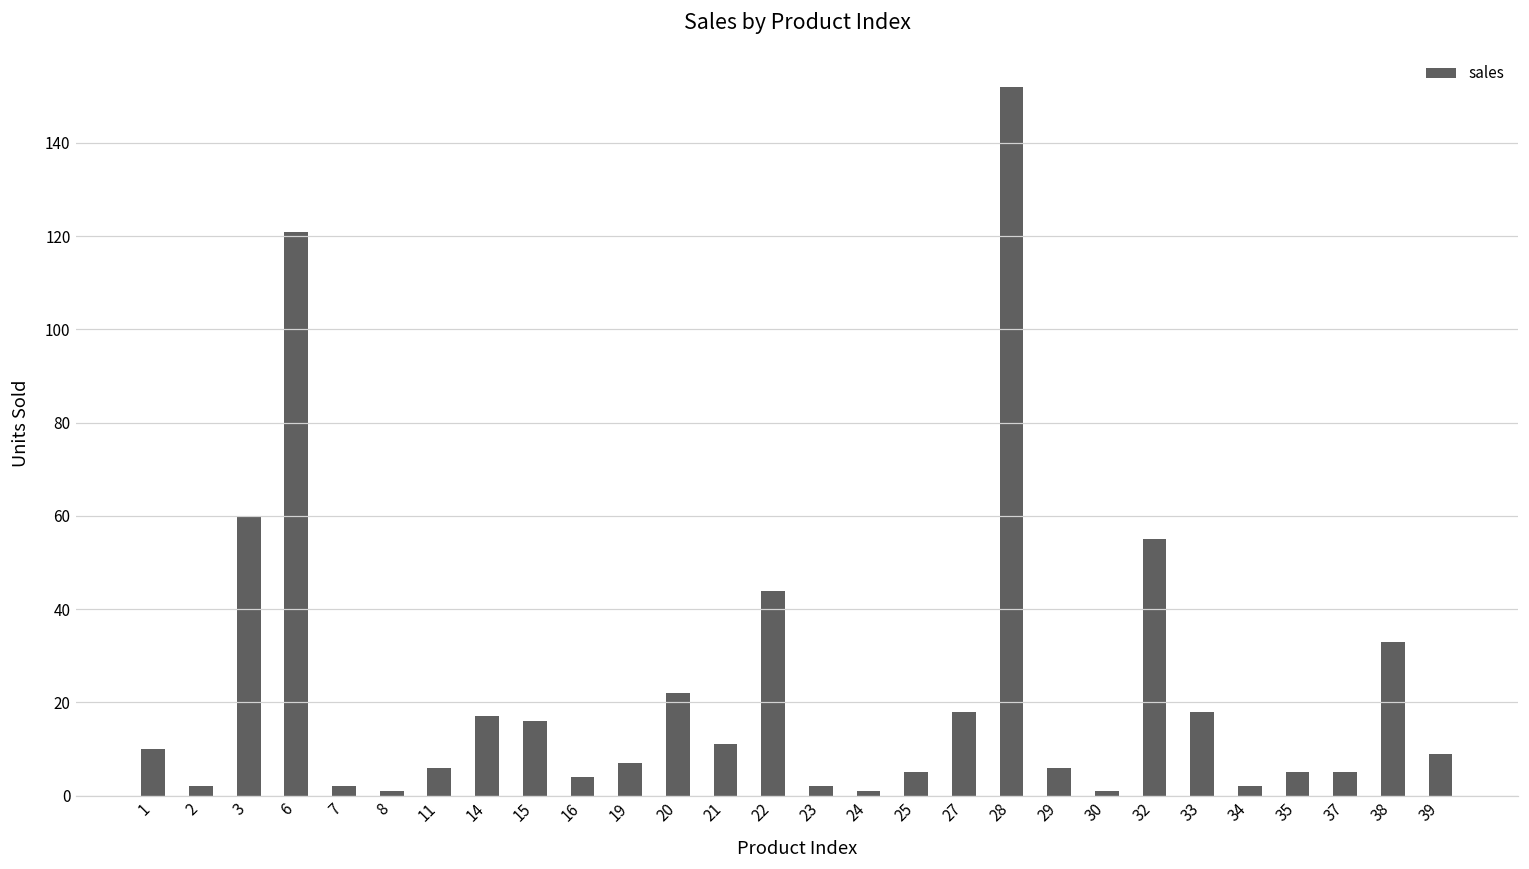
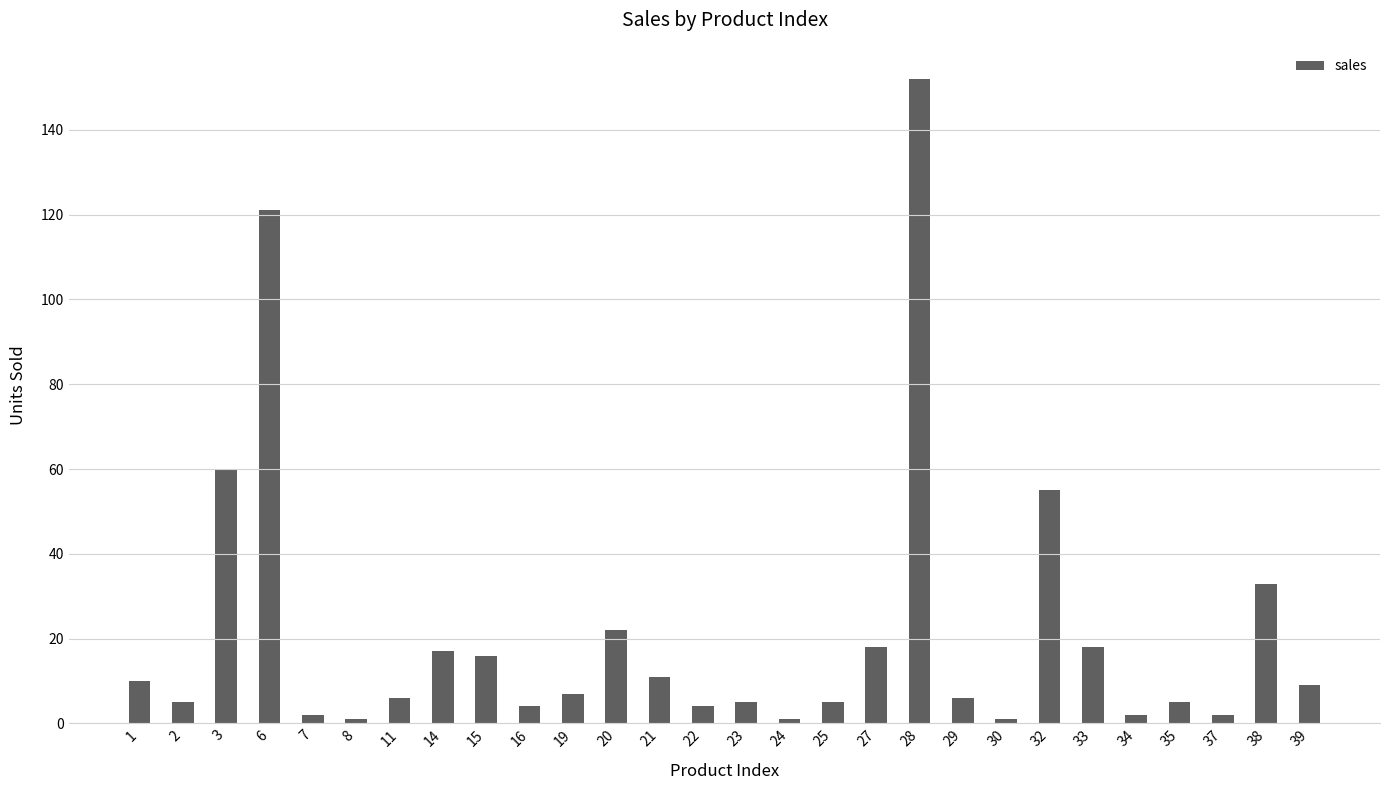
2: 2 -> 5
22: 44 -> 4
23: 2 -> 5
37: 5 -> 2
